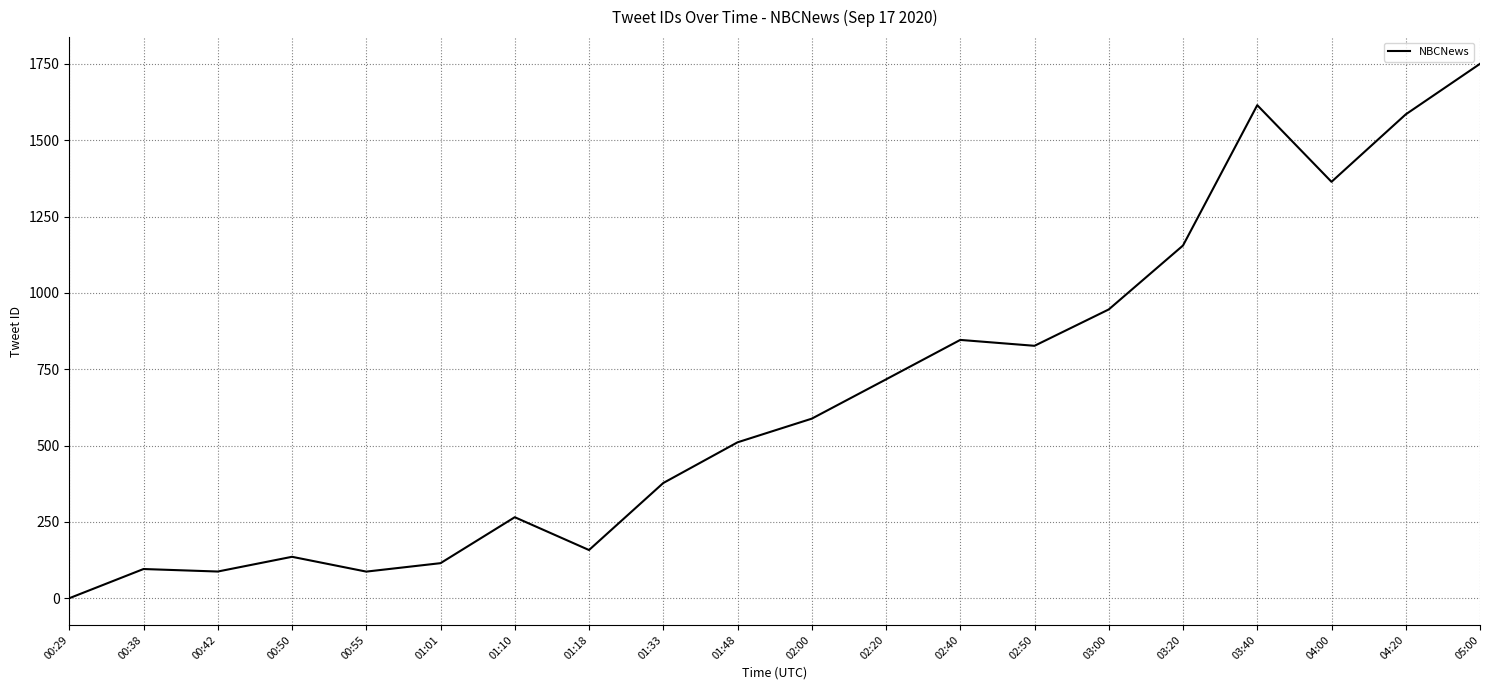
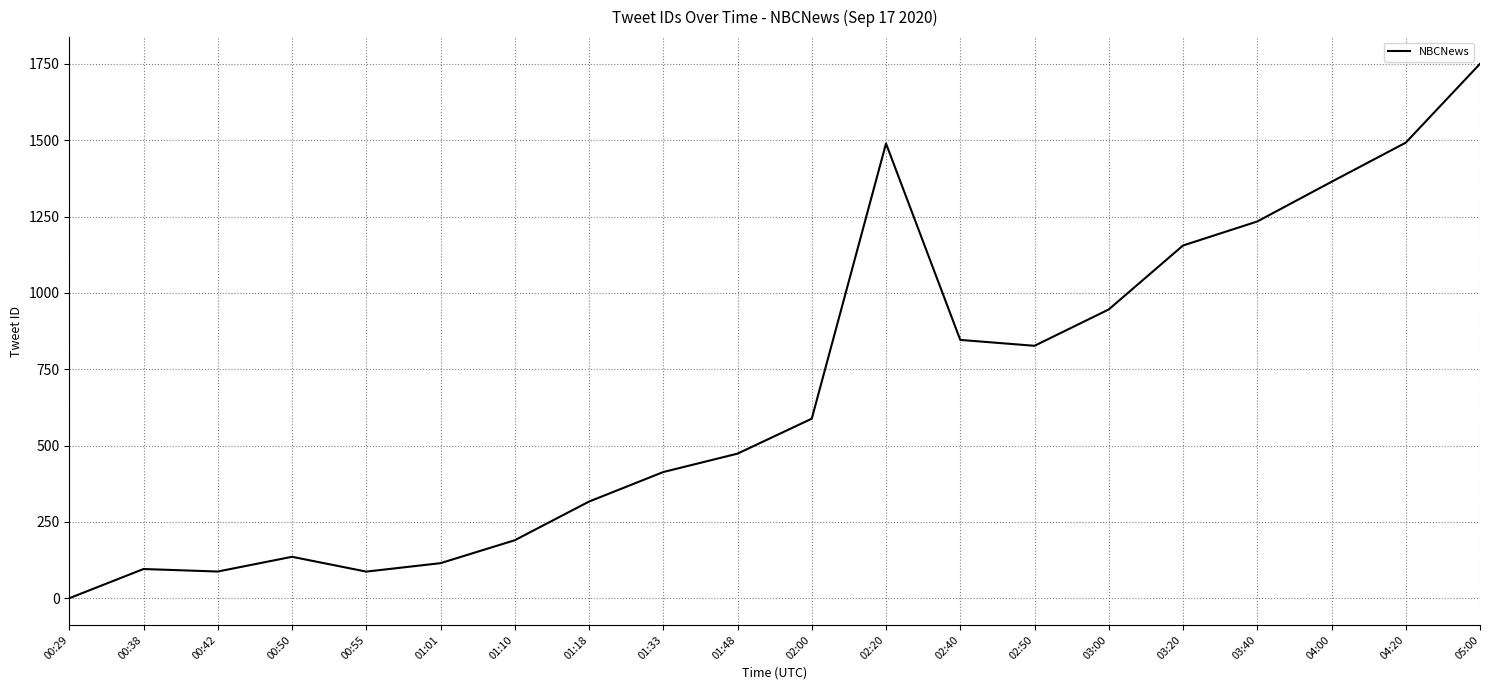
01:10: 270 -> 190
01:18: 160 -> 320
01:33: 380 -> 410
01:48: 510 -> 470
02:20: 720 -> 1490
03:40: 1610 -> 1230
04:20: 1580 -> 1490
